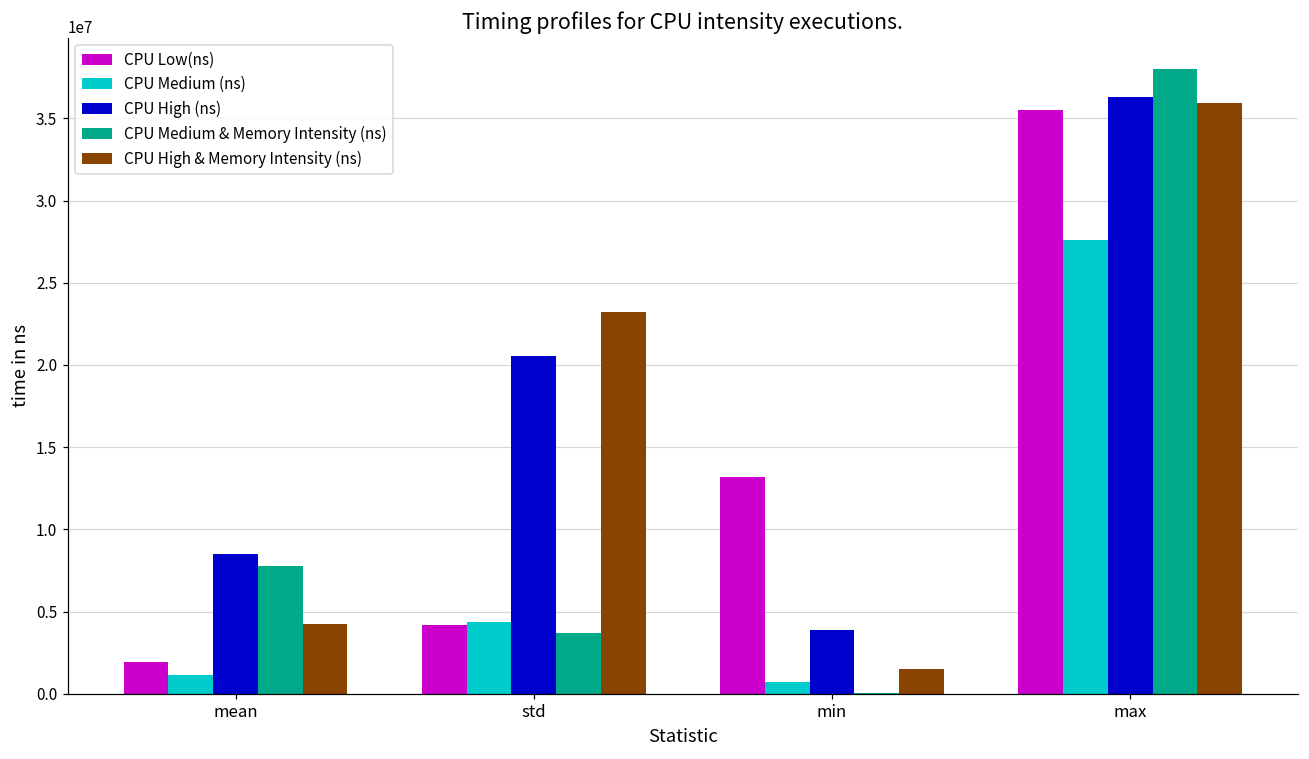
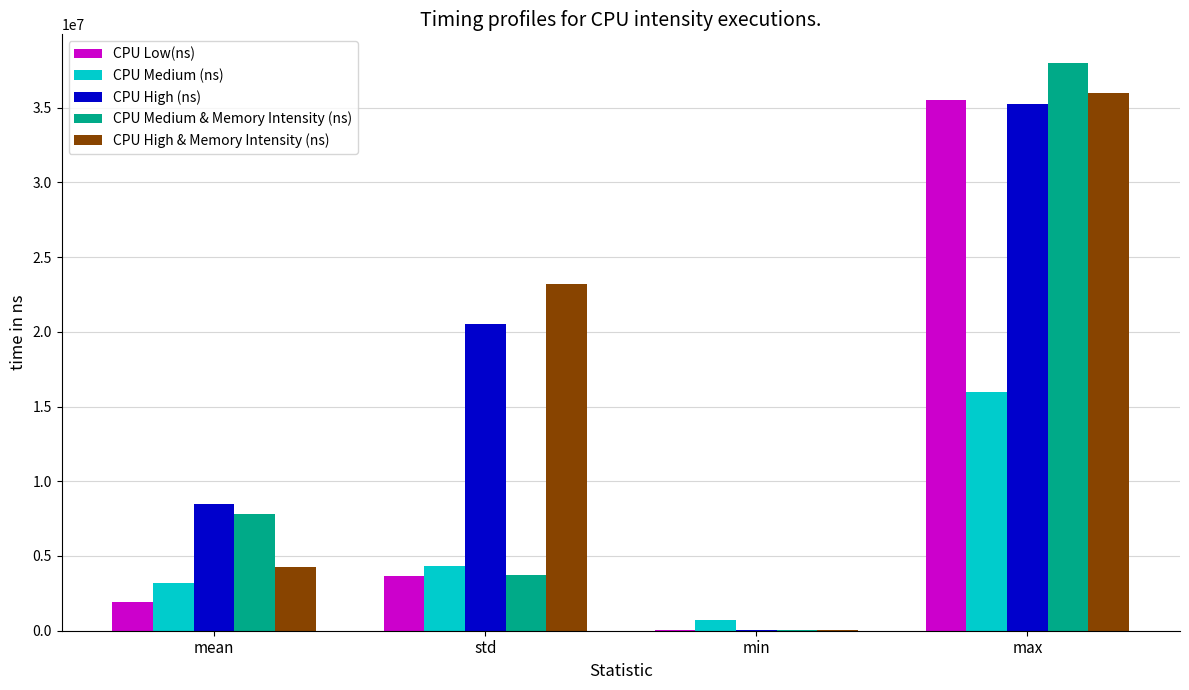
CPU Medium (ns), mean: 1100000 -> 3200000
CPU Low(ns), std: 4200000 -> 3700000
CPU Low(ns), min: 13200000 -> 0
CPU High (ns), min: 3900000 -> 0
CPU High & Memory Intensity (ns), min: 1500000 -> 100000
CPU Medium (ns), max: 27600000 -> 16000000
CPU High (ns), max: 36300000 -> 35200000
